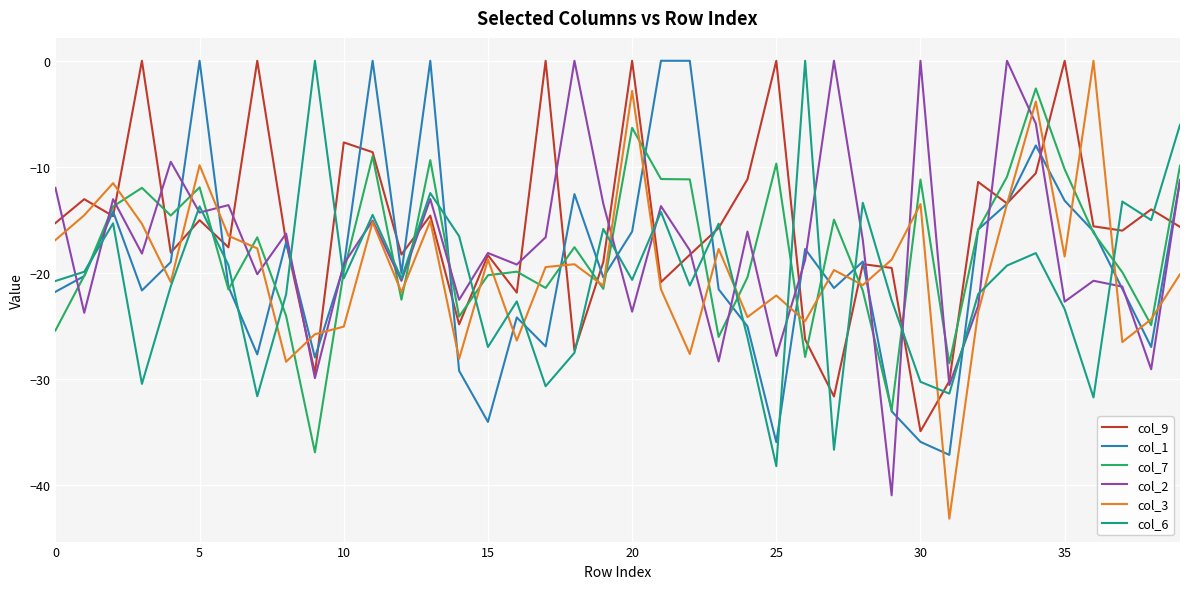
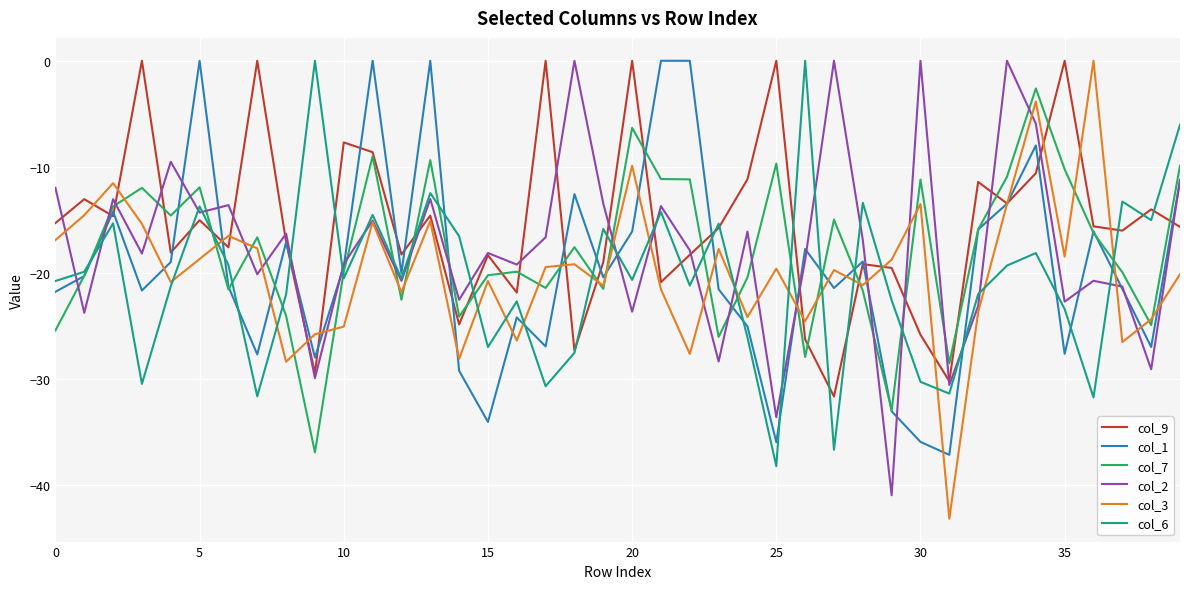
col_3, 5: -9.8 -> -18.7
col_3, 15: -18.7 -> -20.8
col_3, 20: -2.8 -> -9.9
col_2, 25: -27.8 -> -33.6
col_3, 25: -22.1 -> -19.6
col_9, 30: -34.9 -> -25.8
col_1, 35: -13.2 -> -27.6
